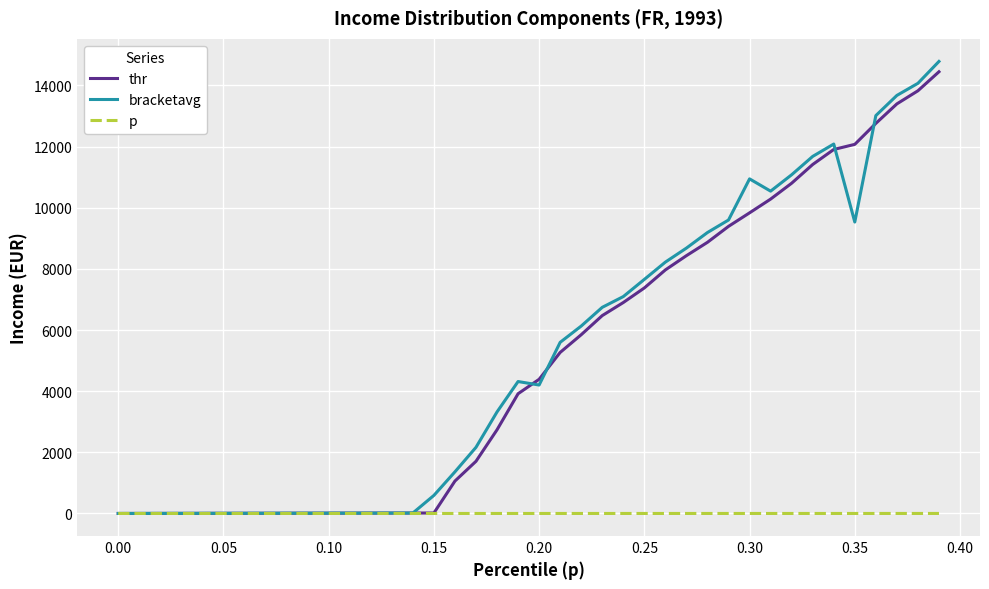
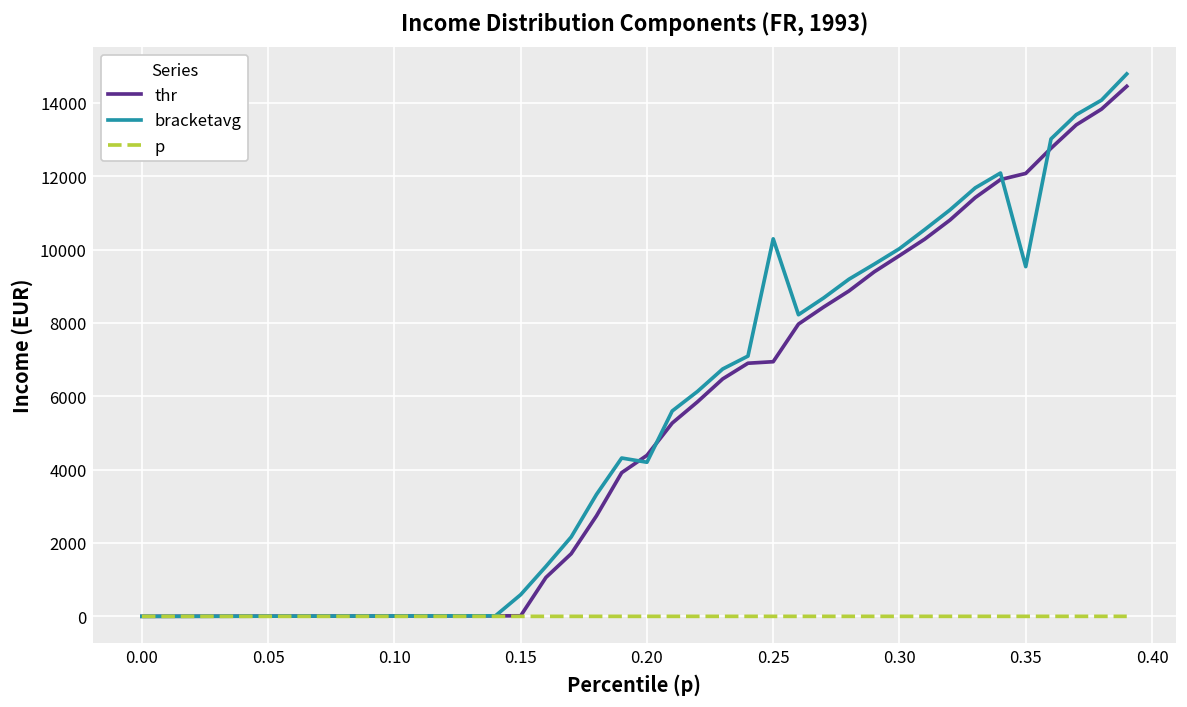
thr, 0.25: 7400 -> 6900
bracketavg, 0.25: 7700 -> 10300
bracketavg, 0.30: 10900 -> 10000
